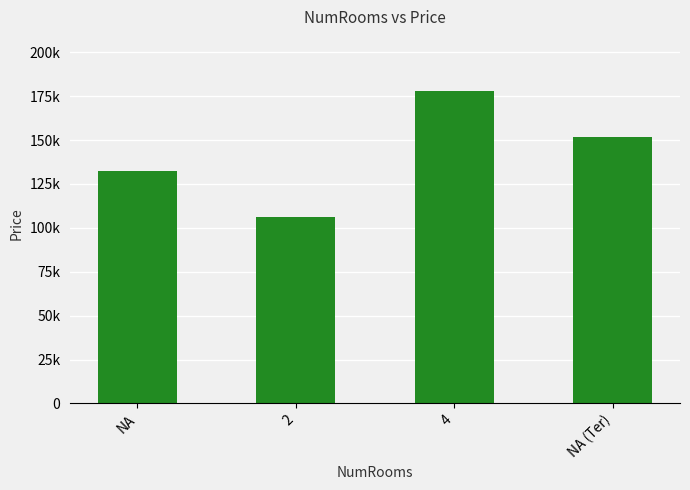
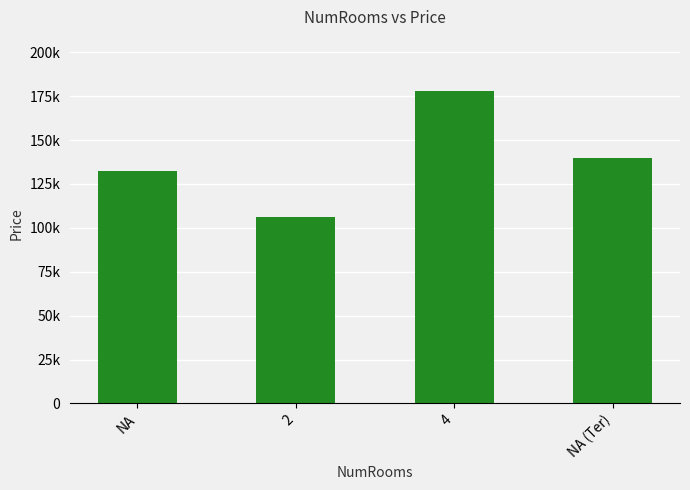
NA (Ter): 152000 -> 140000
